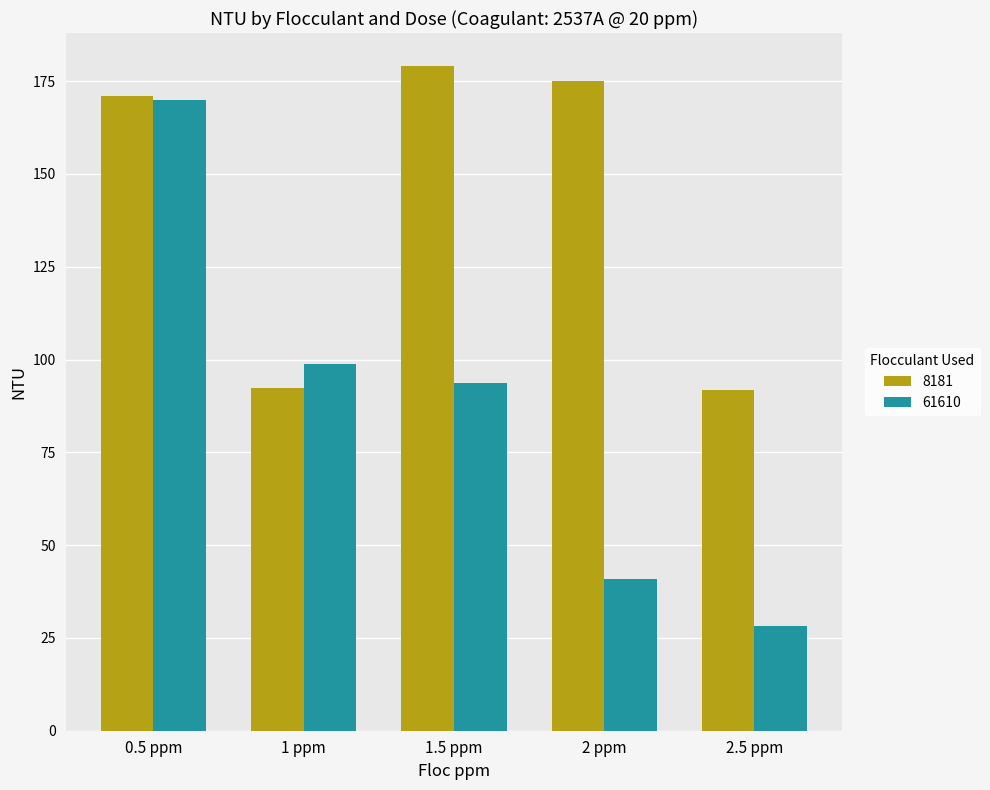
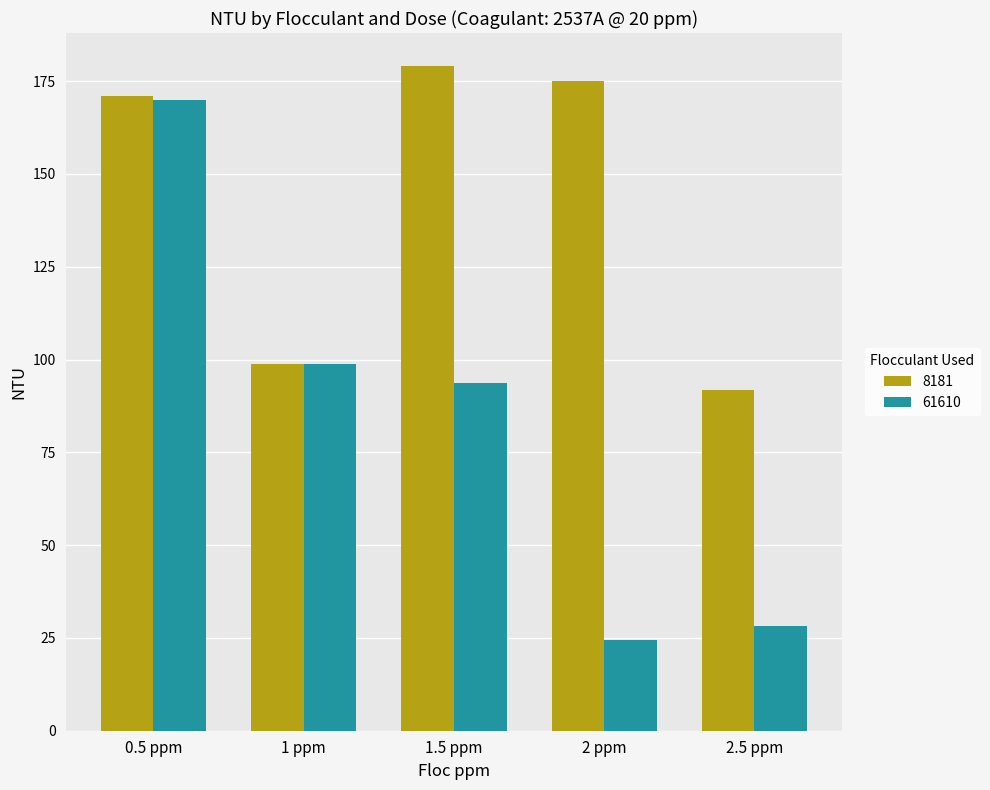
8181, 1 ppm: 92 -> 99
61610, 2 ppm: 41 -> 25
